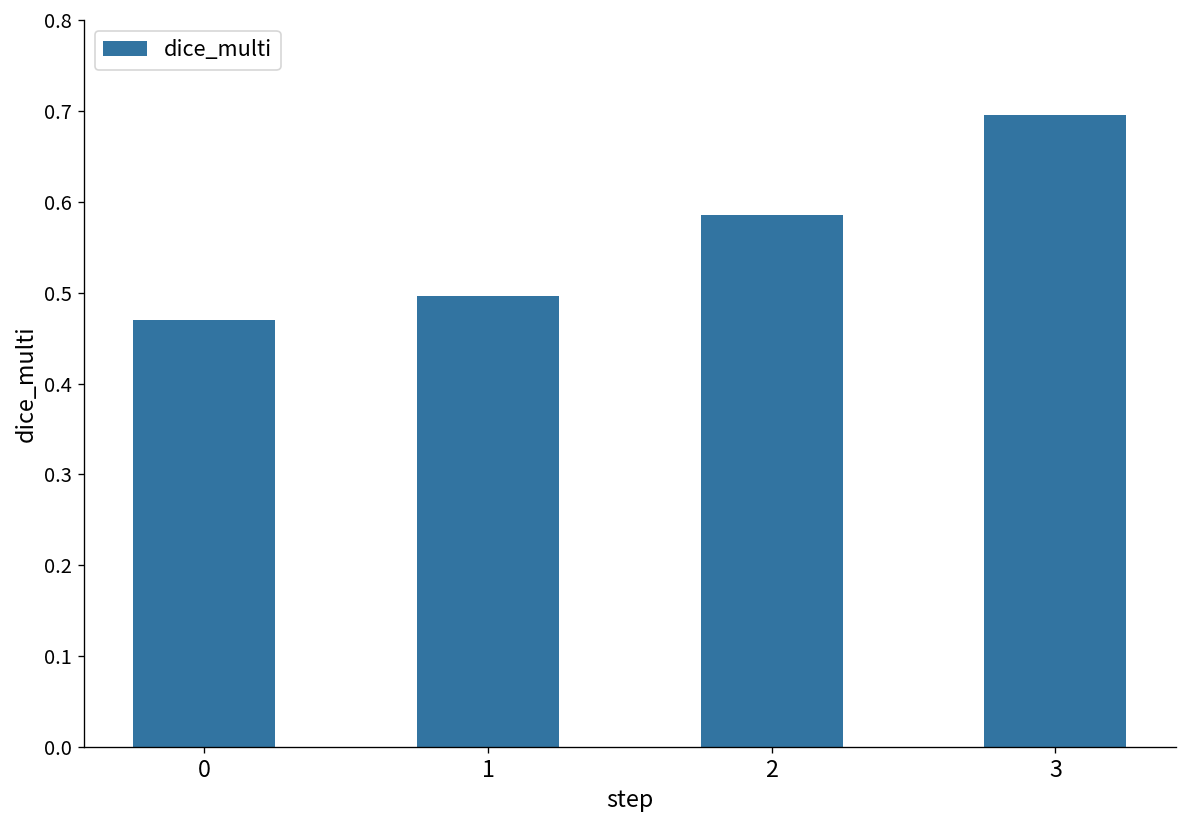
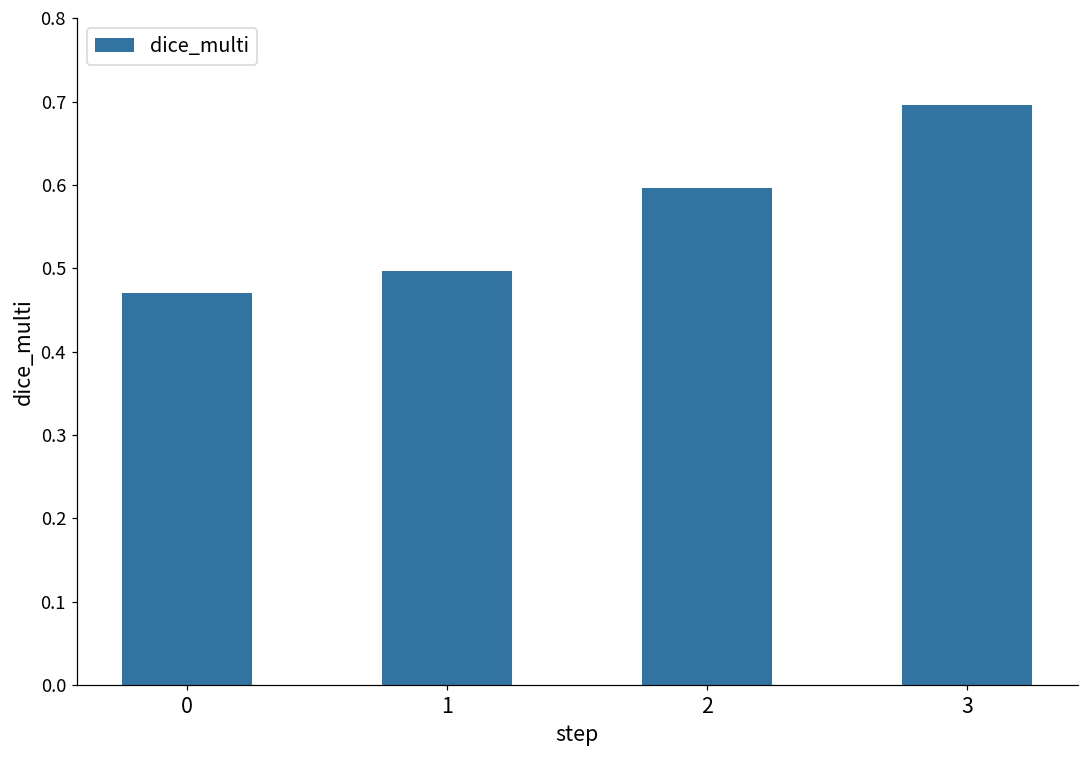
2: 0.59 -> 0.60
